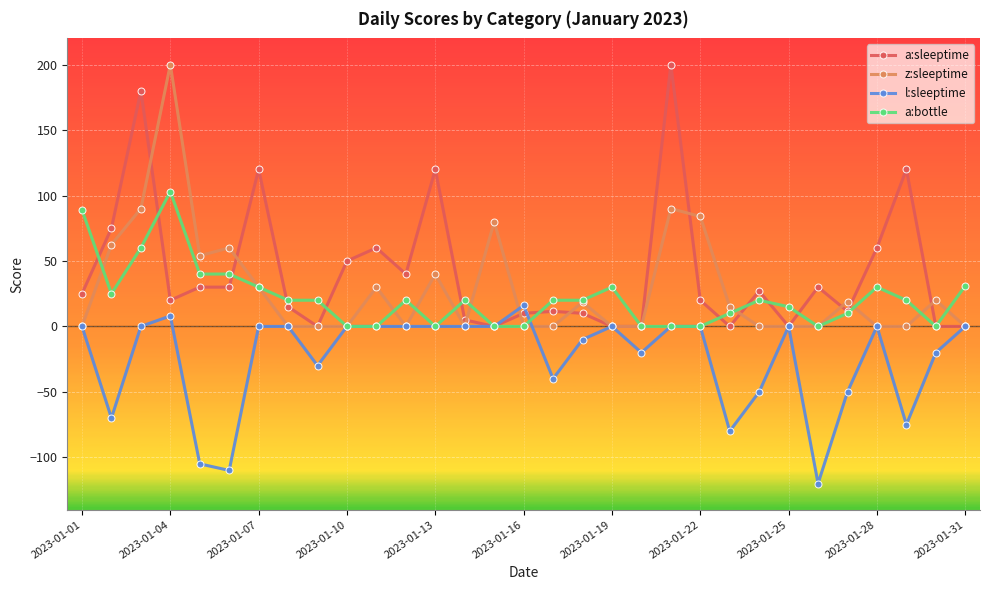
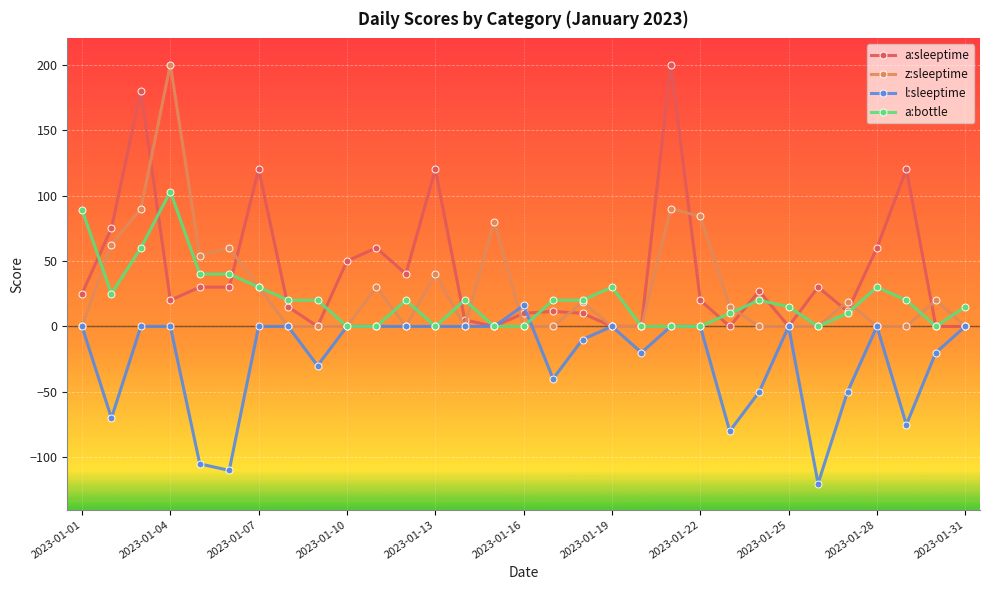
l:sleeptime, 2023-01-04: 8 -> 0
a:bottle, 2023-01-31: 31 -> 15
